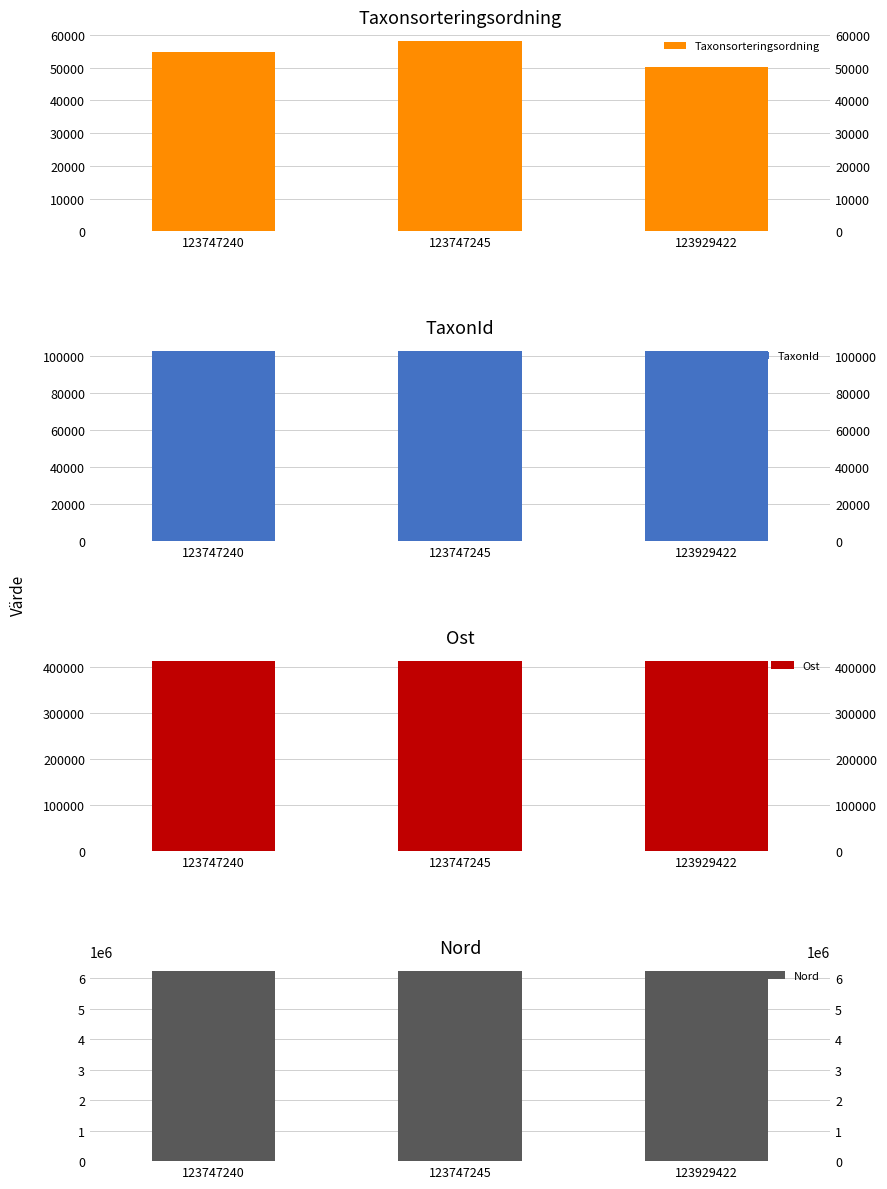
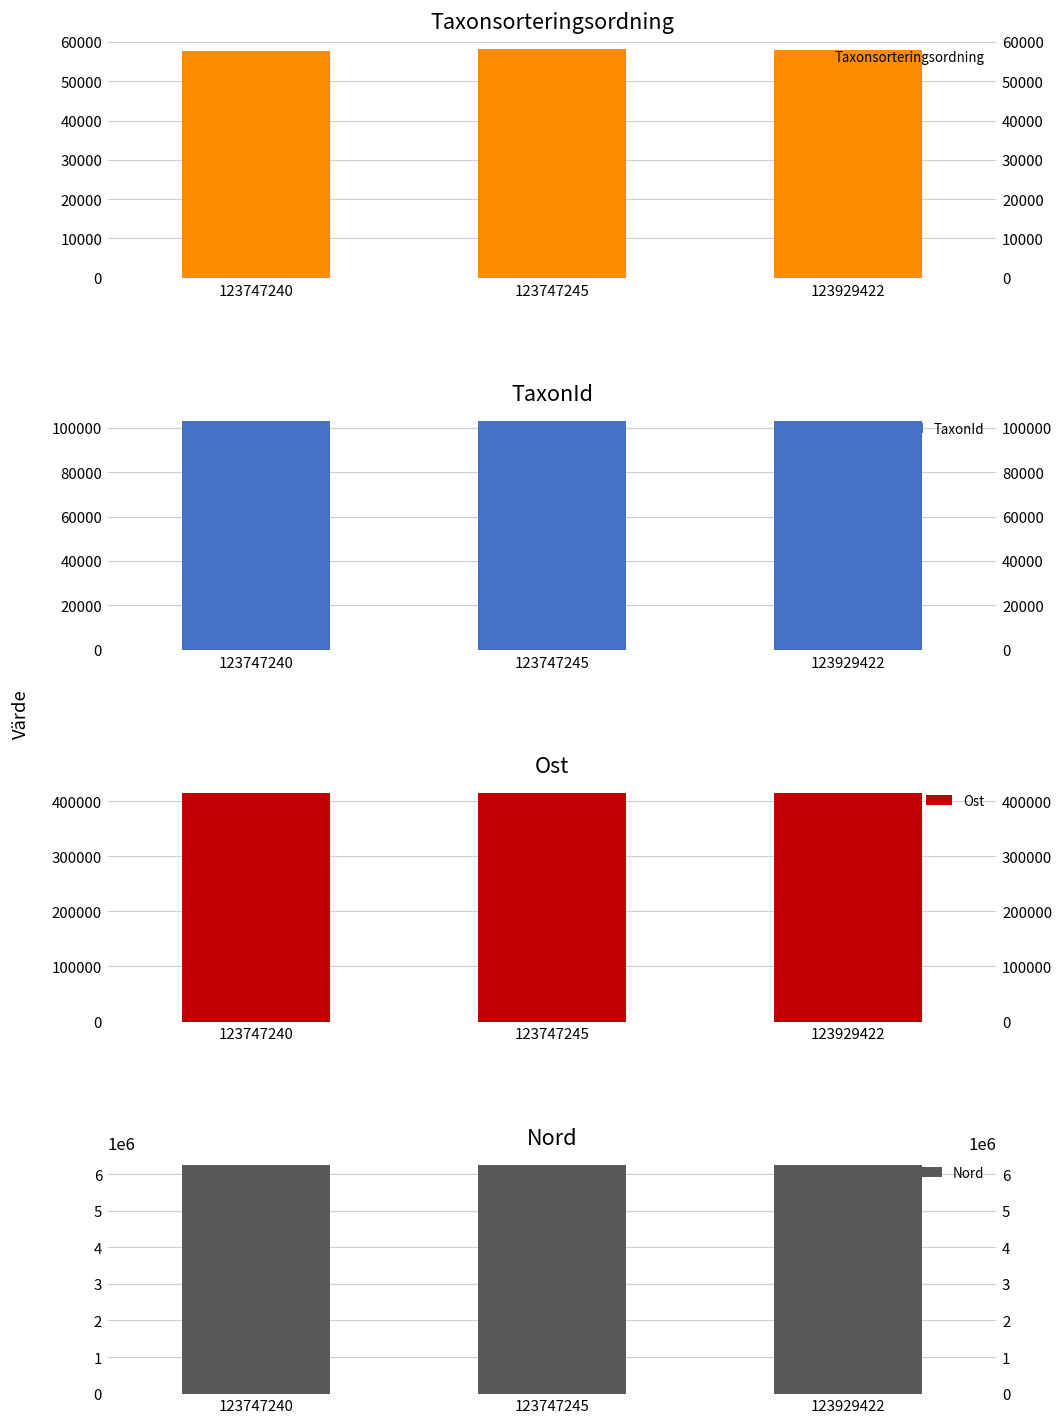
Taxonsorteringsordning, 123747240: 55000 -> 58000
Taxonsorteringsordning, 123929422: 50000 -> 58000
